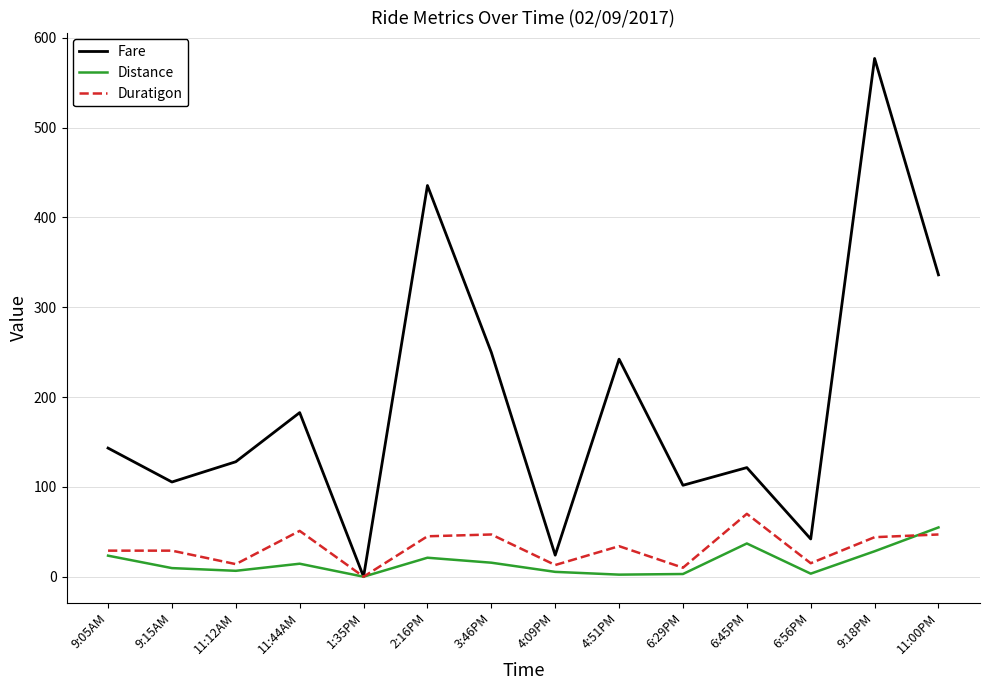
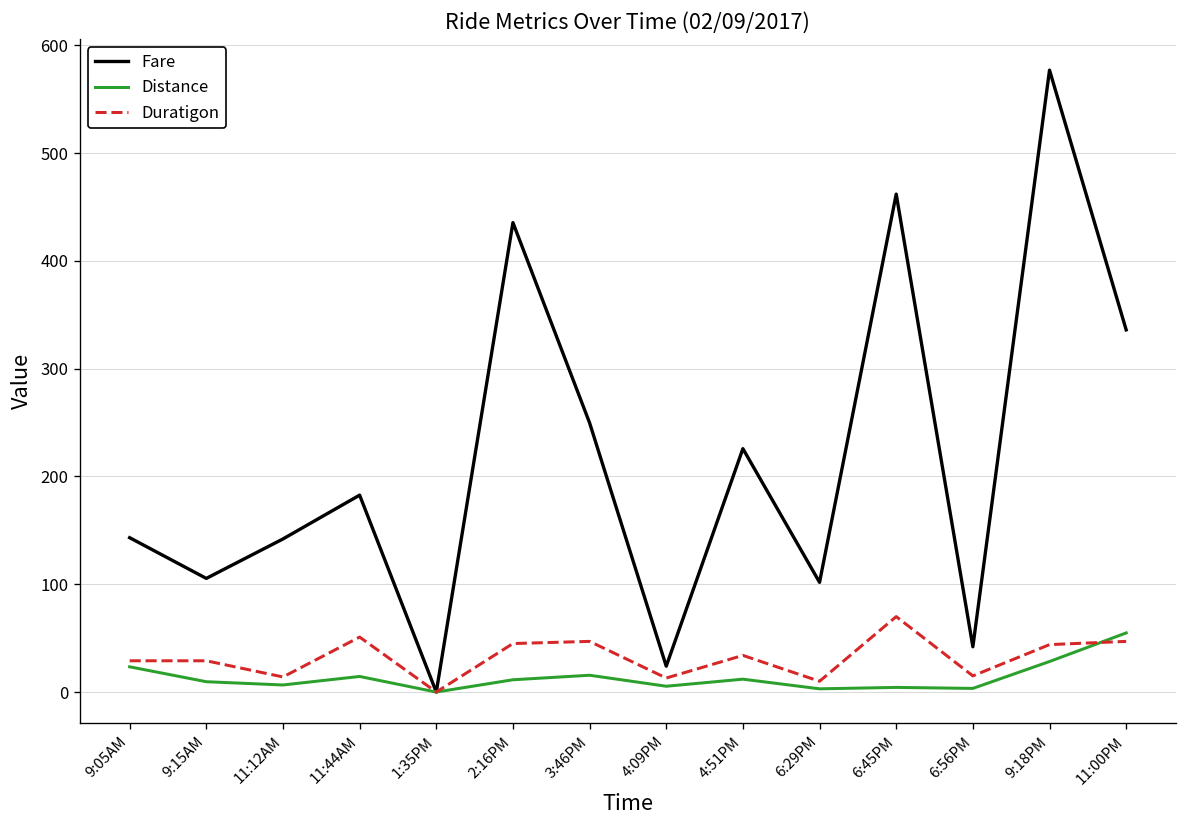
Fare, 11:12AM: 130 -> 140
Distance, 2:16PM: 20 -> 10
Fare, 4:51PM: 240 -> 230
Distance, 4:51PM: 0 -> 10
Fare, 6:45PM: 120 -> 460
Distance, 6:45PM: 40 -> 0
